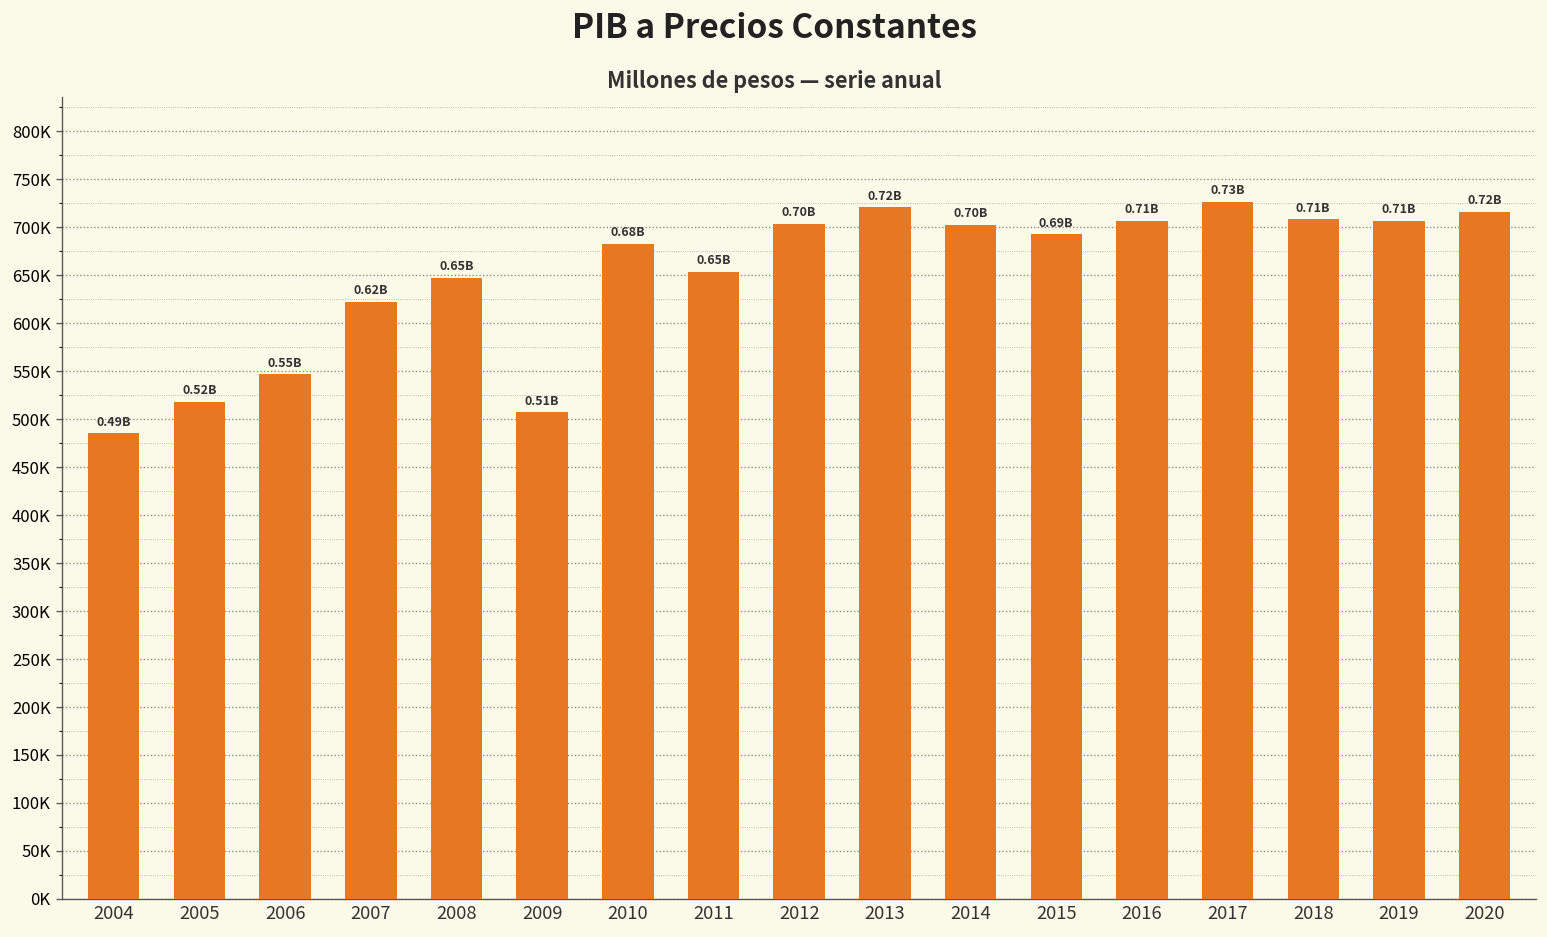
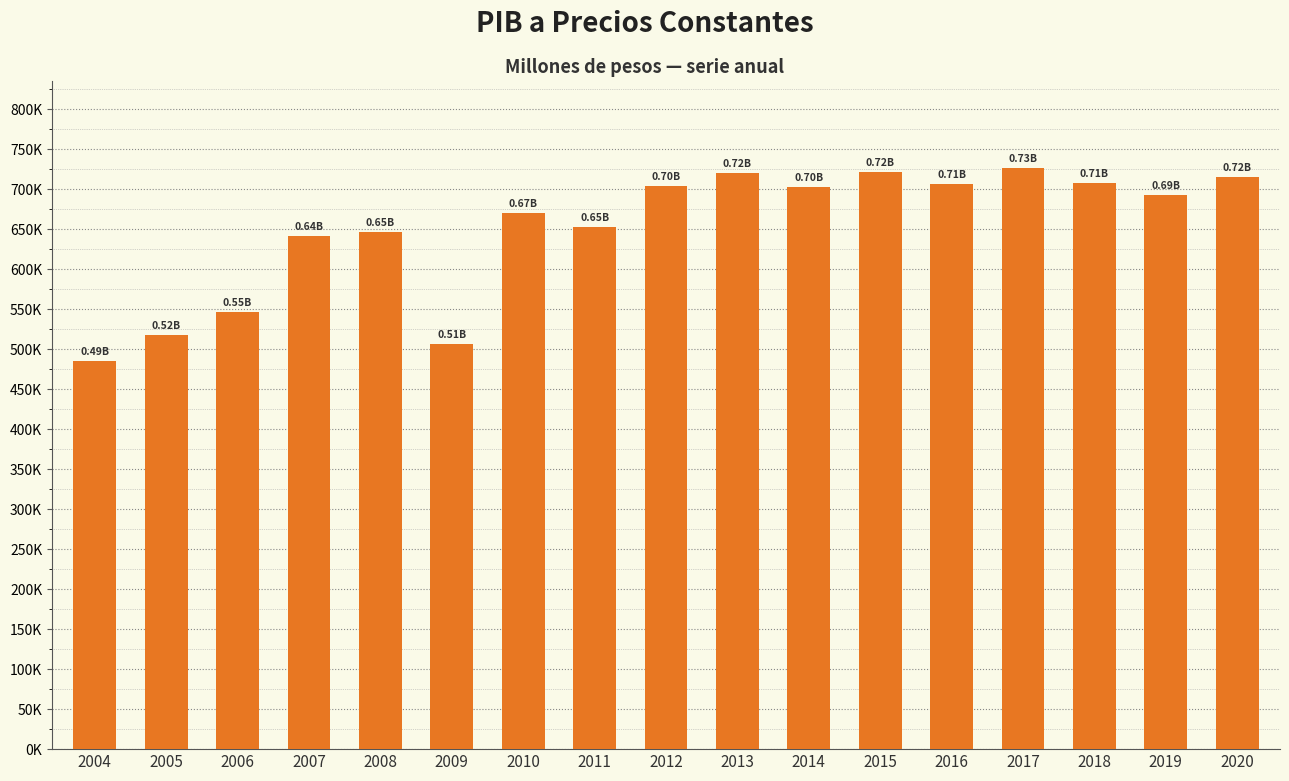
2007: 0.62B -> 0.64B
2010: 0.68B -> 0.67B
2015: 0.69B -> 0.72B
2019: 0.71B -> 0.69B
